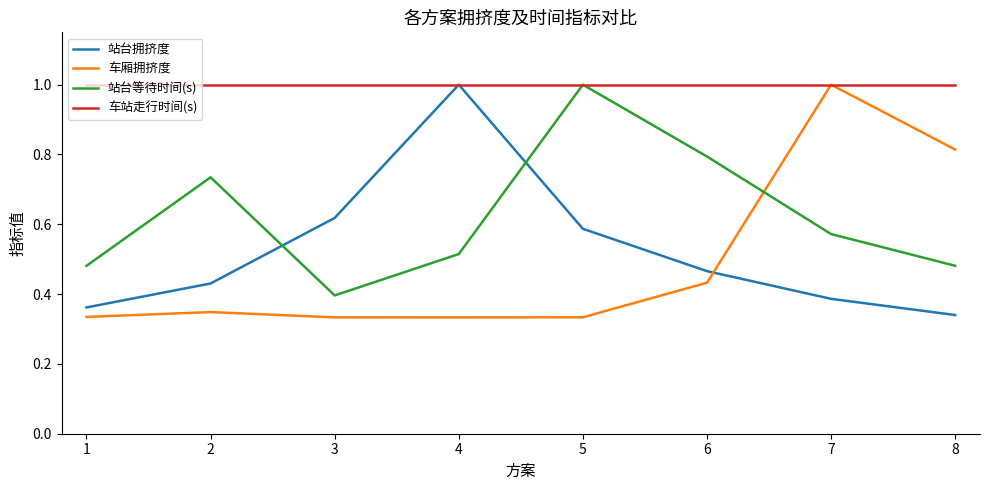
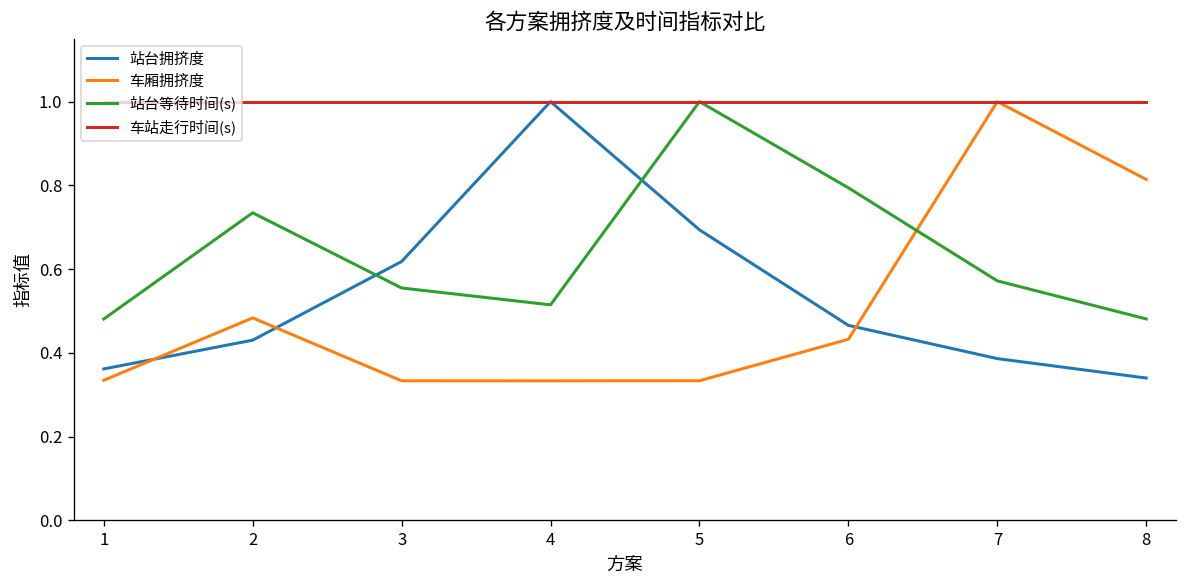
车厢拥挤度, 2: 0.35 -> 0.48
站台等待时间(s), 3: 0.40 -> 0.56
站台拥挤度, 5: 0.59 -> 0.69
